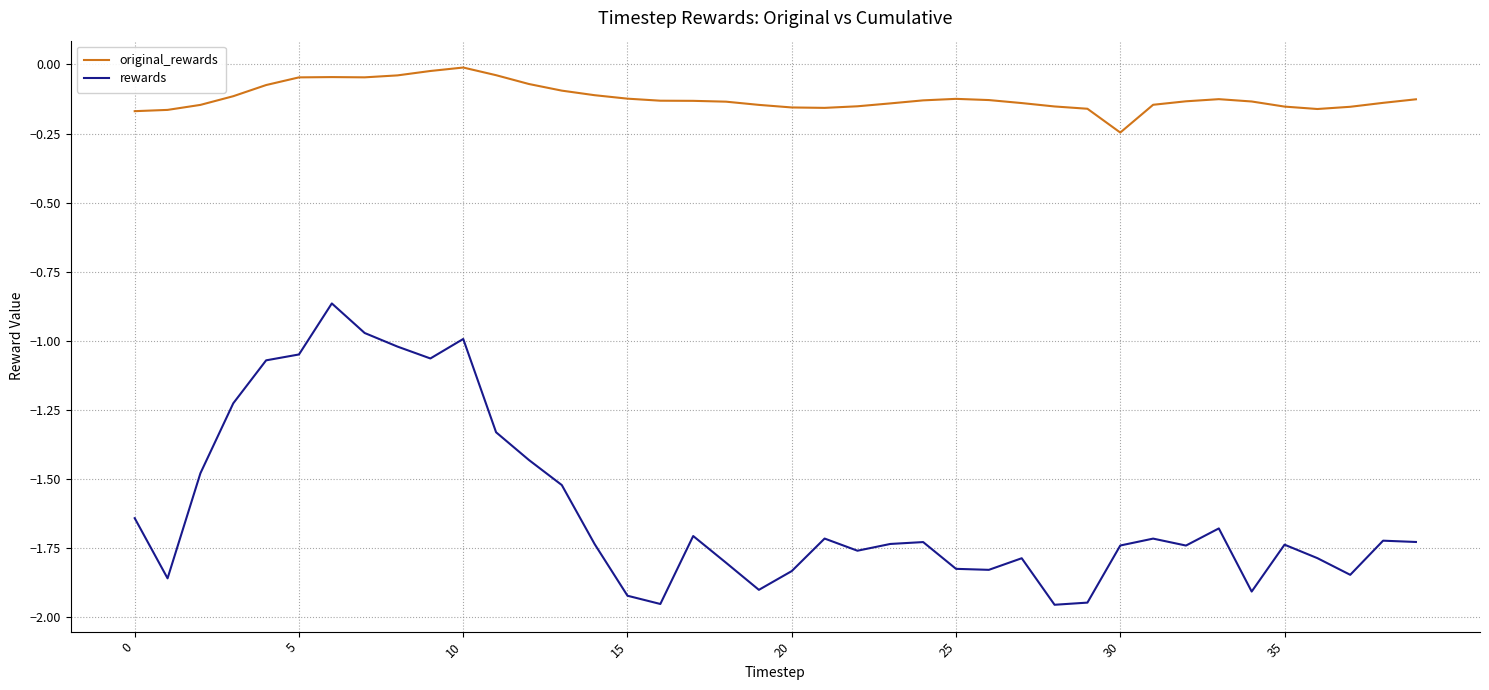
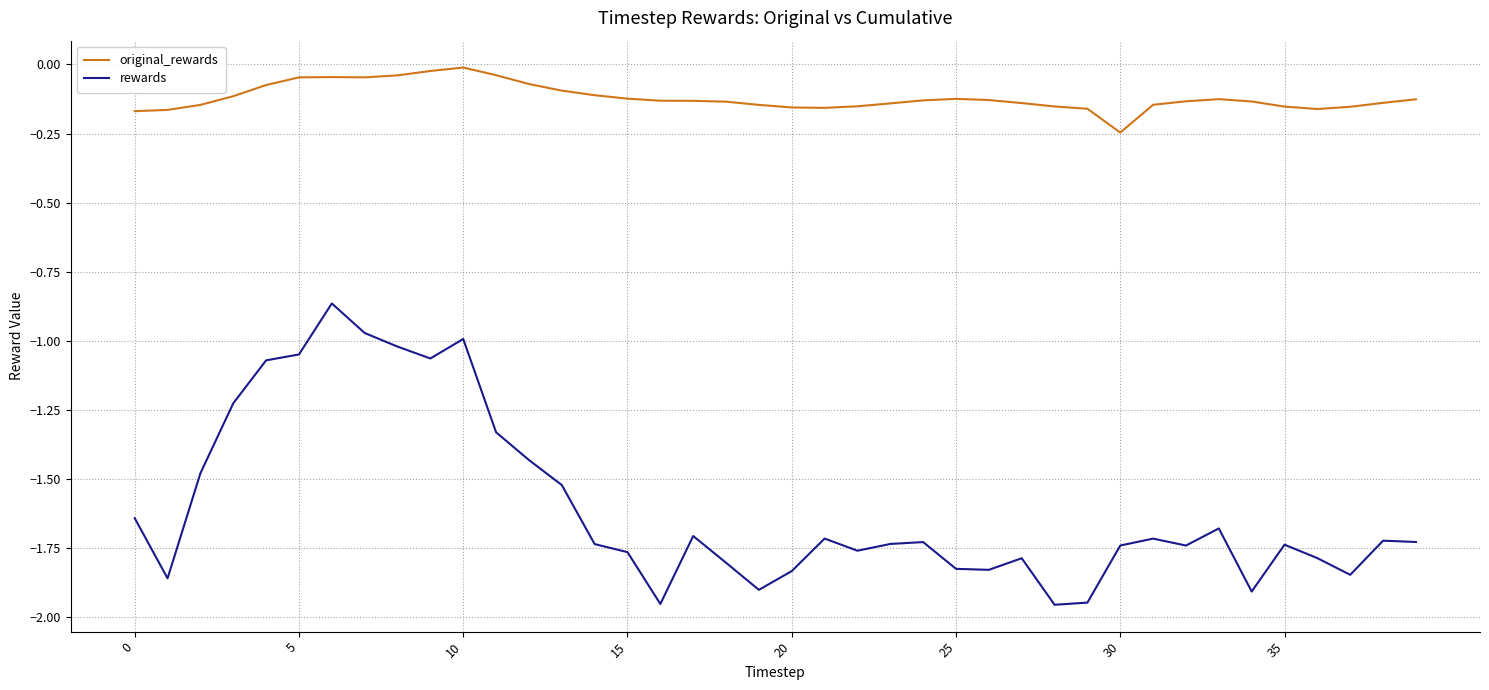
rewards, 15: -1.92 -> -1.76
